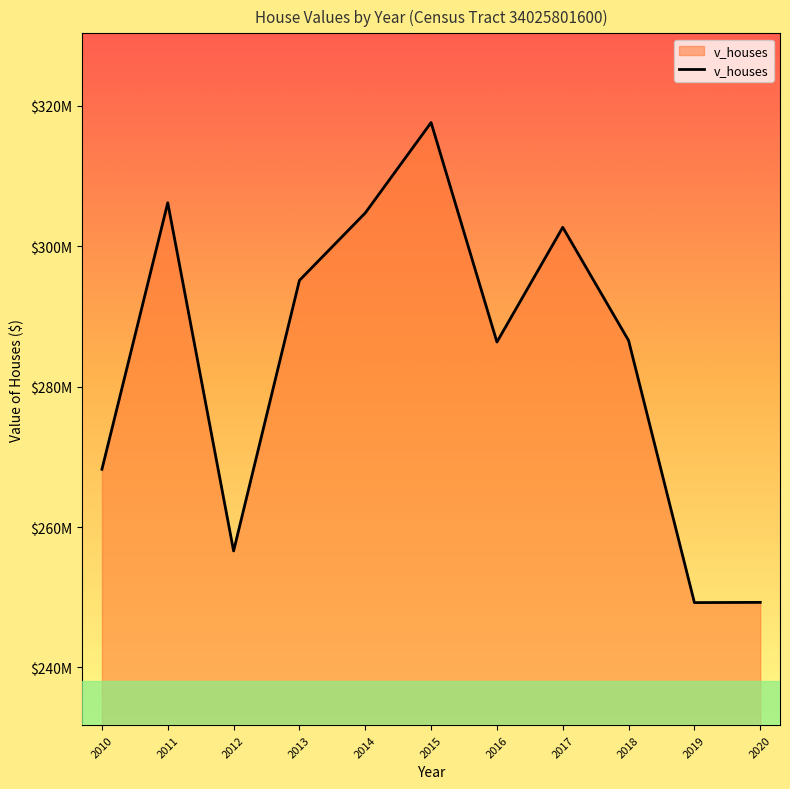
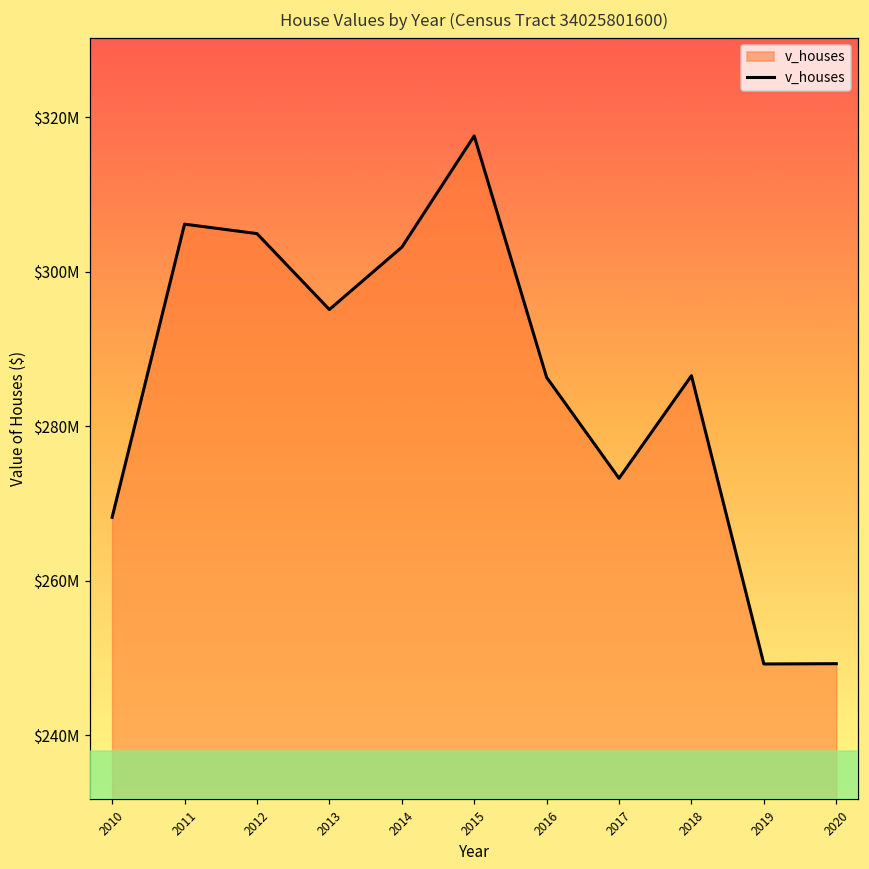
2012: $257000000 -> $305000000
2014: $305000000 -> $303000000
2017: $303000000 -> $273000000
